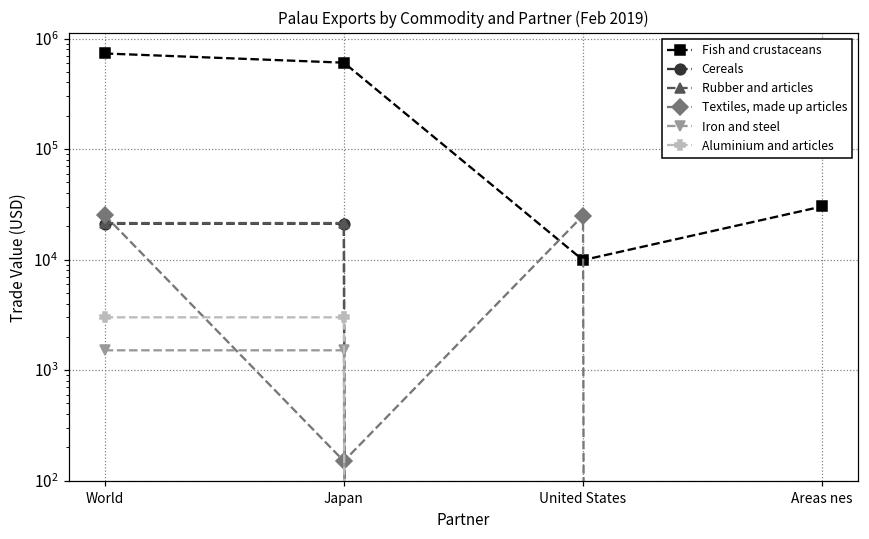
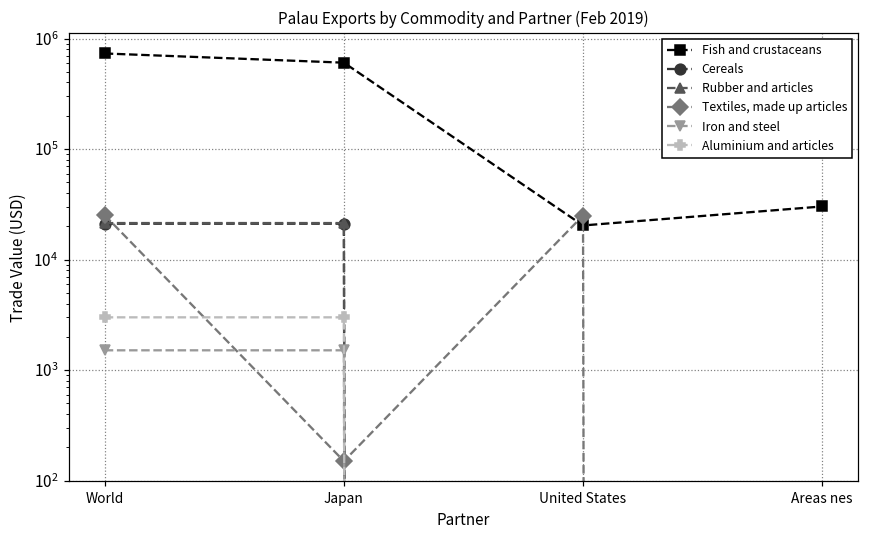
Fish and crustaceans, United States: 10000 -> 20000
